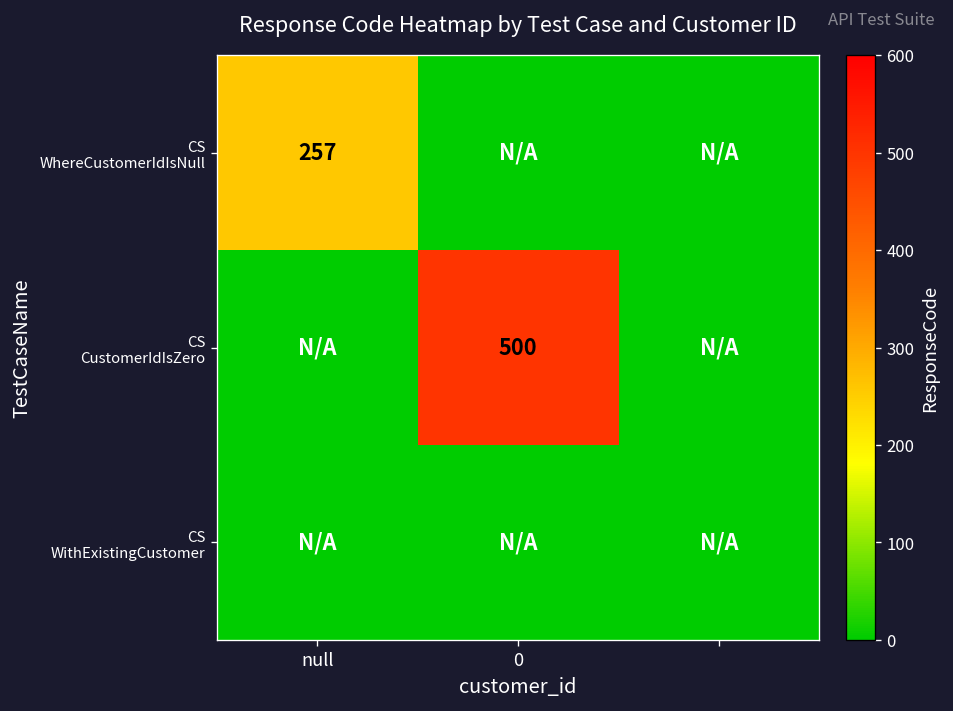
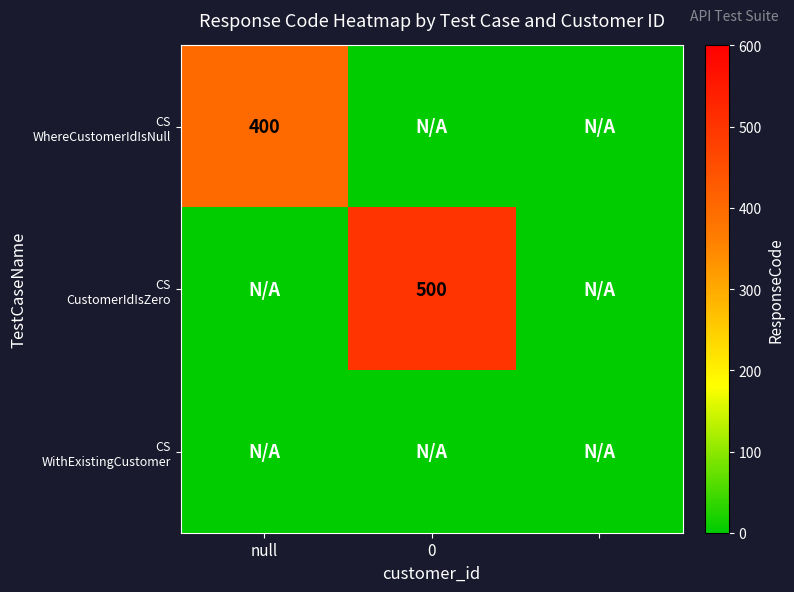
CS WhereCustomerIdIsNull, null: 257 -> 400
